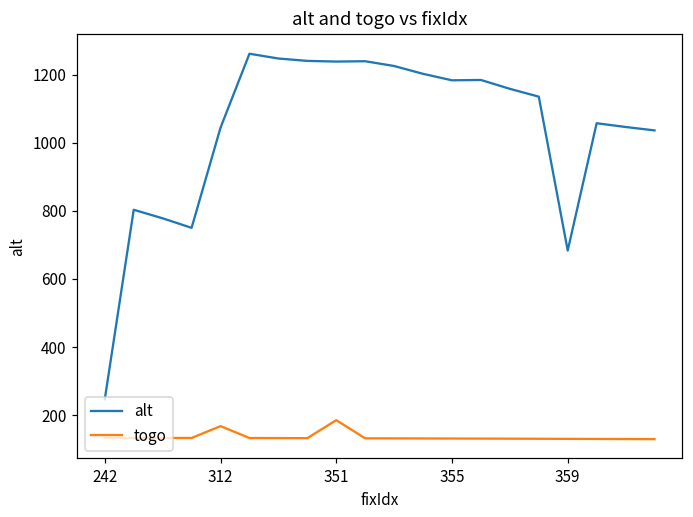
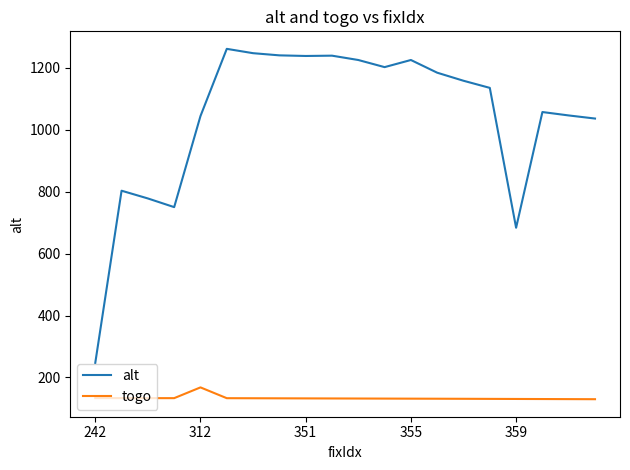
togo, 351: 190 -> 130
alt, 355: 1180 -> 1230
